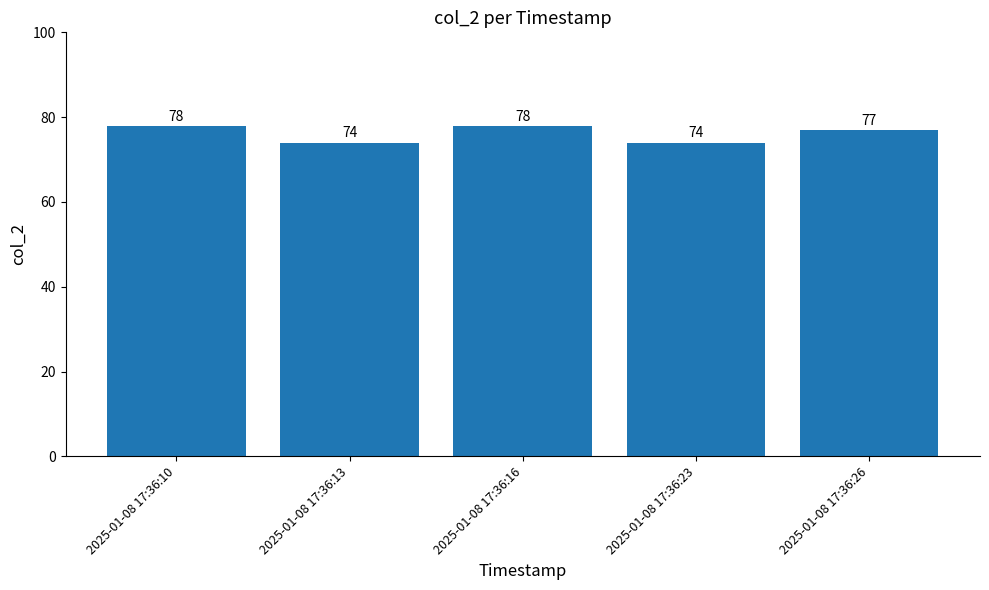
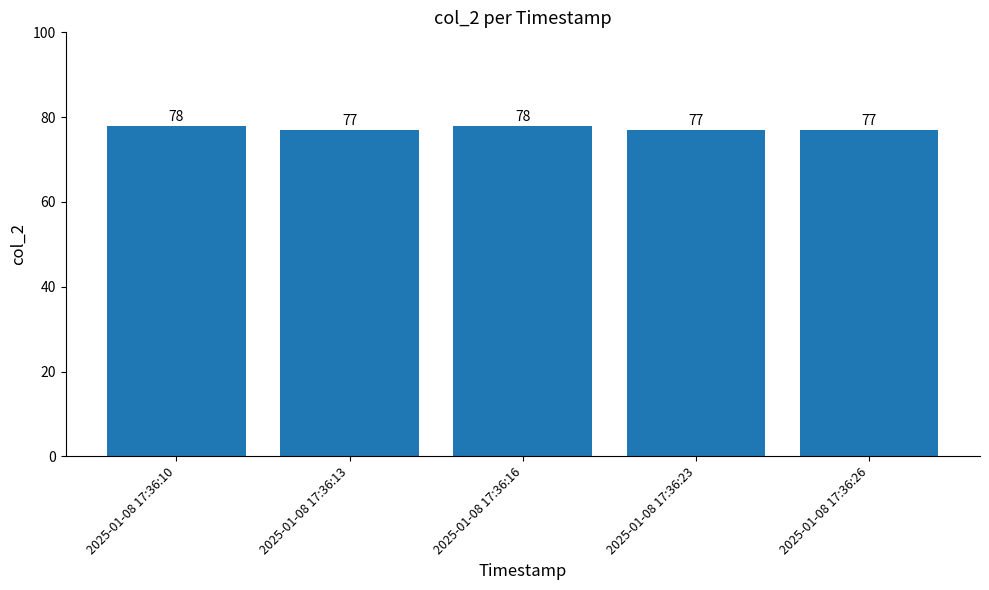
2025-01-08 17:36:13: 74 -> 77
2025-01-08 17:36:23: 74 -> 77
